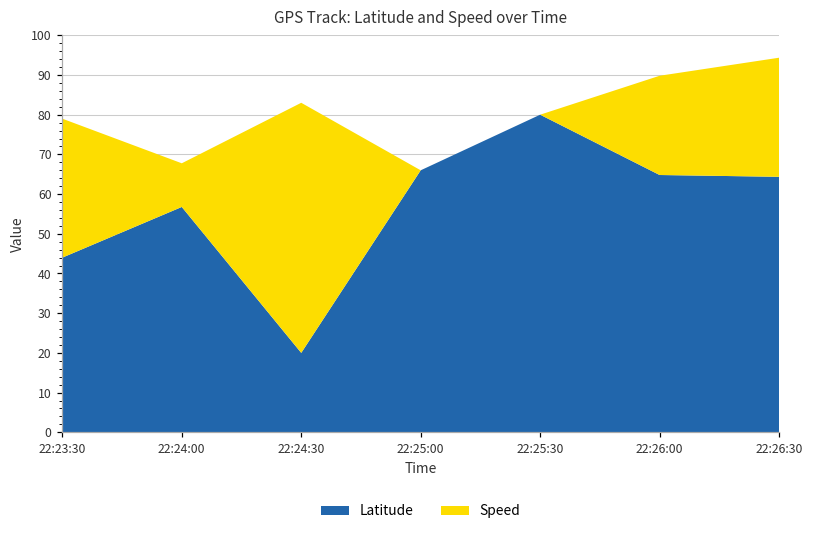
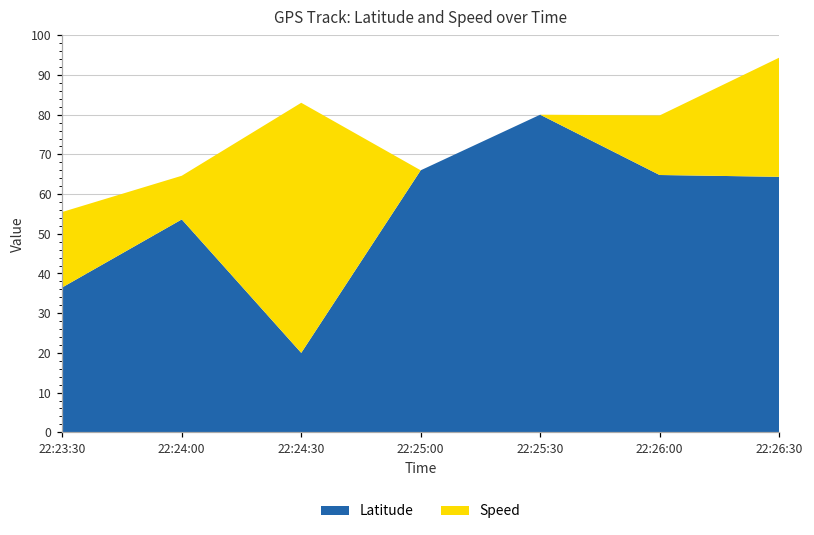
Latitude, 22:23:30: 44 -> 36
Speed, 22:23:30: 35 -> 19
Latitude, 22:24:00: 57 -> 54
Speed, 22:26:00: 25 -> 15
